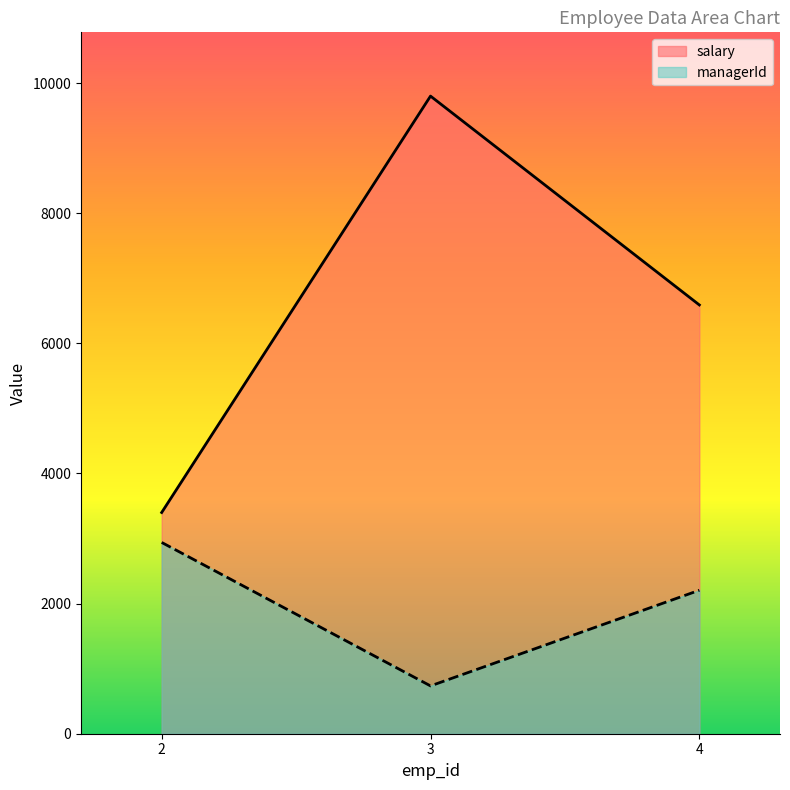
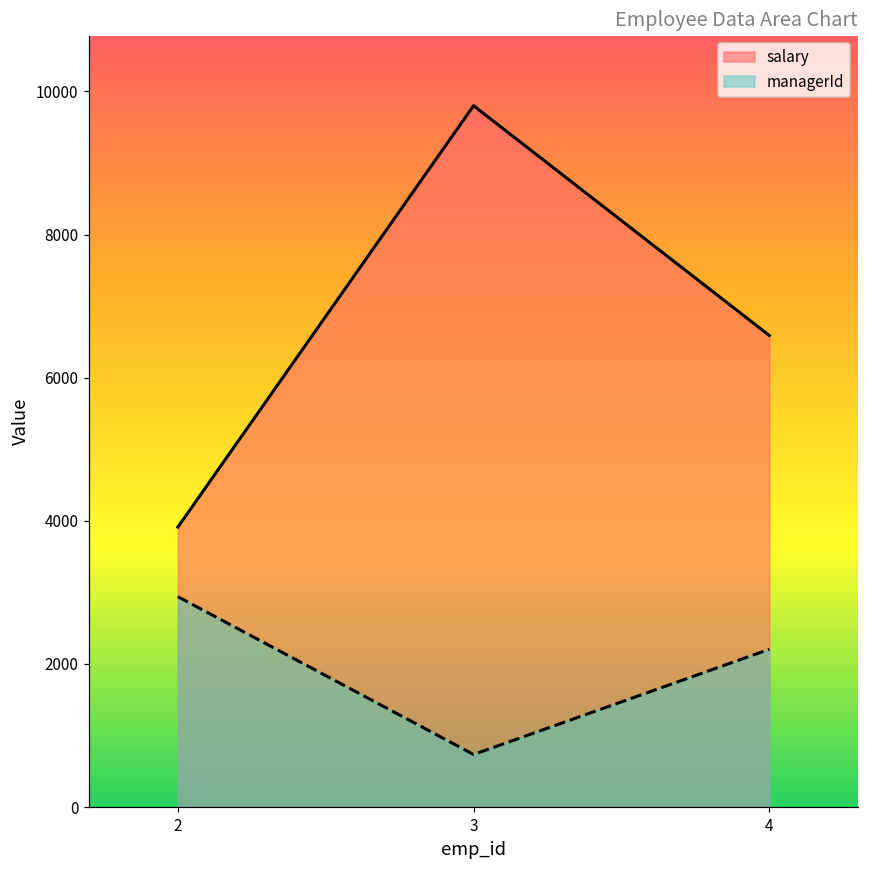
salary, 2: 3400 -> 3900
